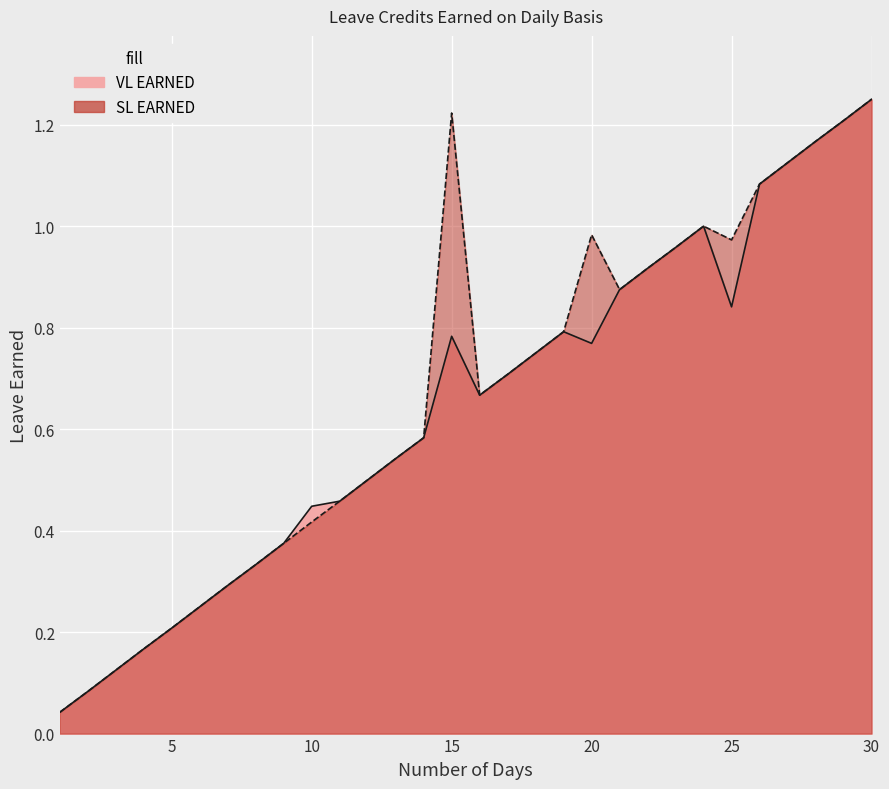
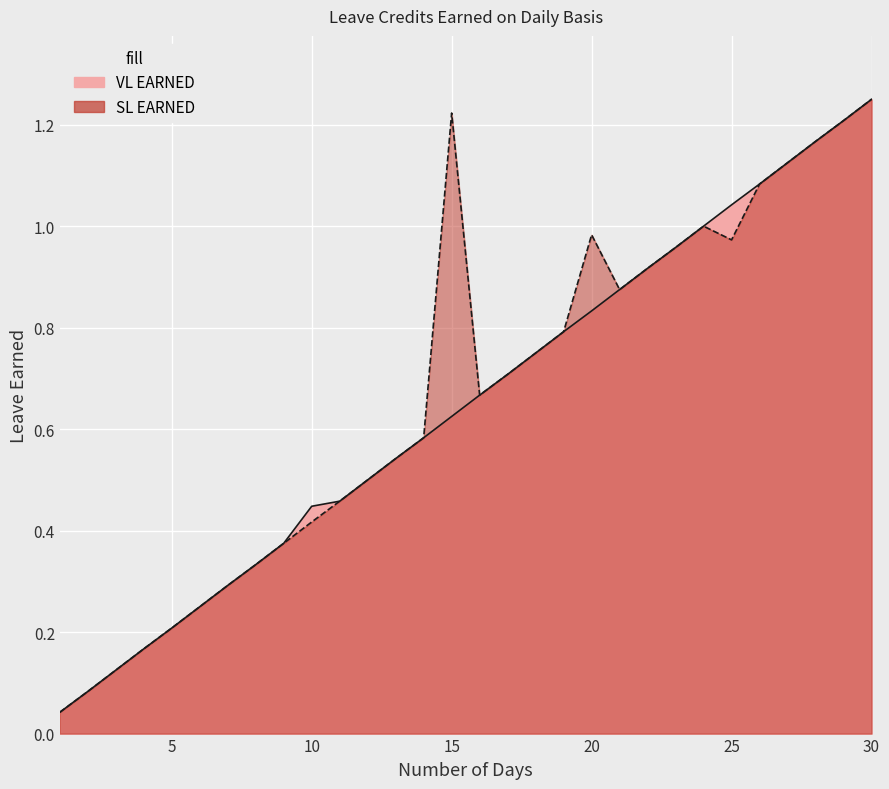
VL EARNED, 15: 0.78 -> 0.63
VL EARNED, 20: 0.77 -> 0.83
VL EARNED, 25: 0.84 -> 1.04
